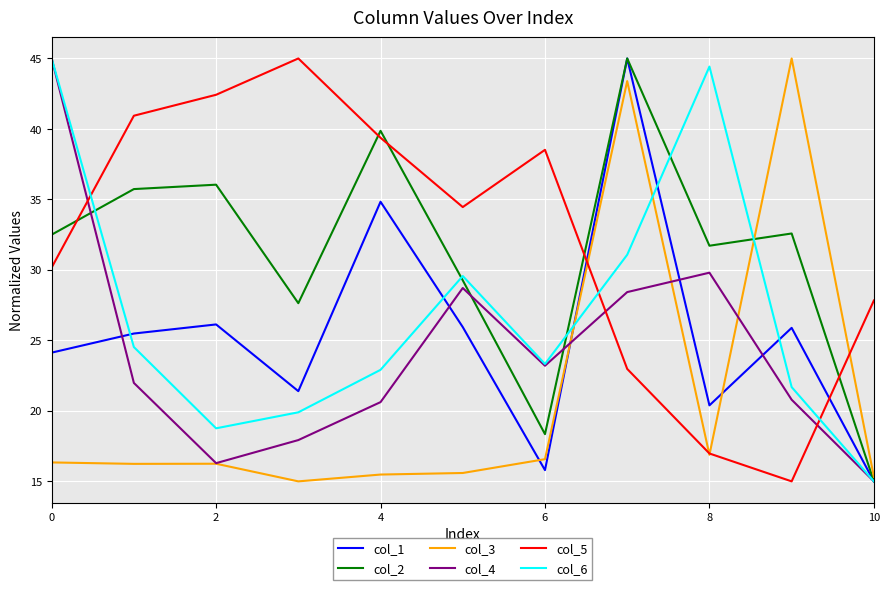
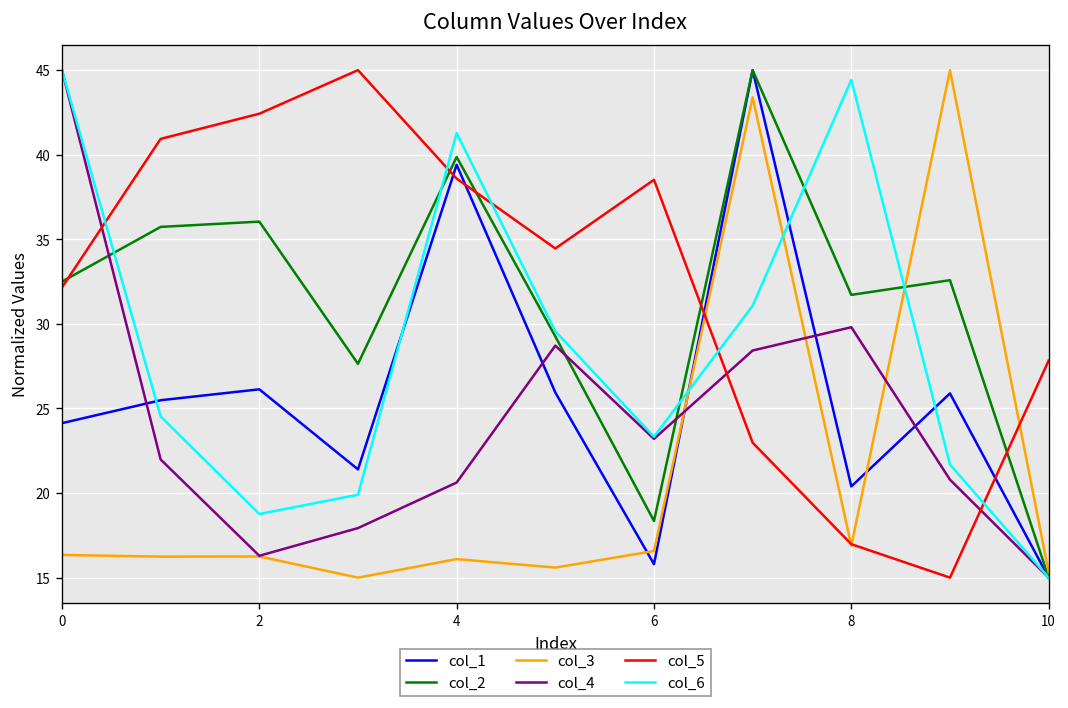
col_5, 0: 30.2 -> 32.2
col_1, 4: 34.8 -> 39.4
col_3, 4: 15.5 -> 16.1
col_5, 4: 39.4 -> 38.6
col_6, 4: 22.9 -> 41.3
